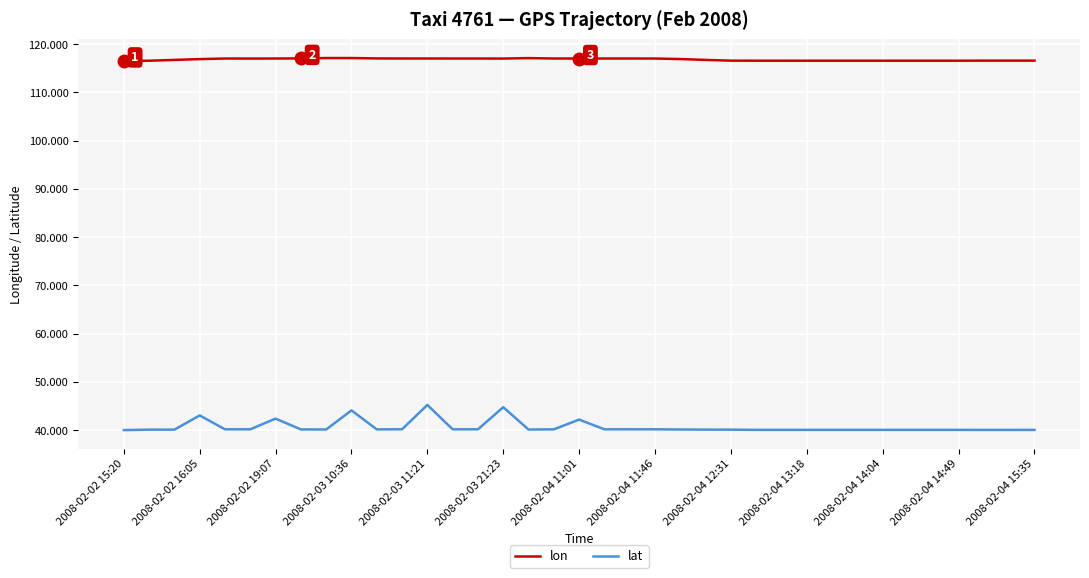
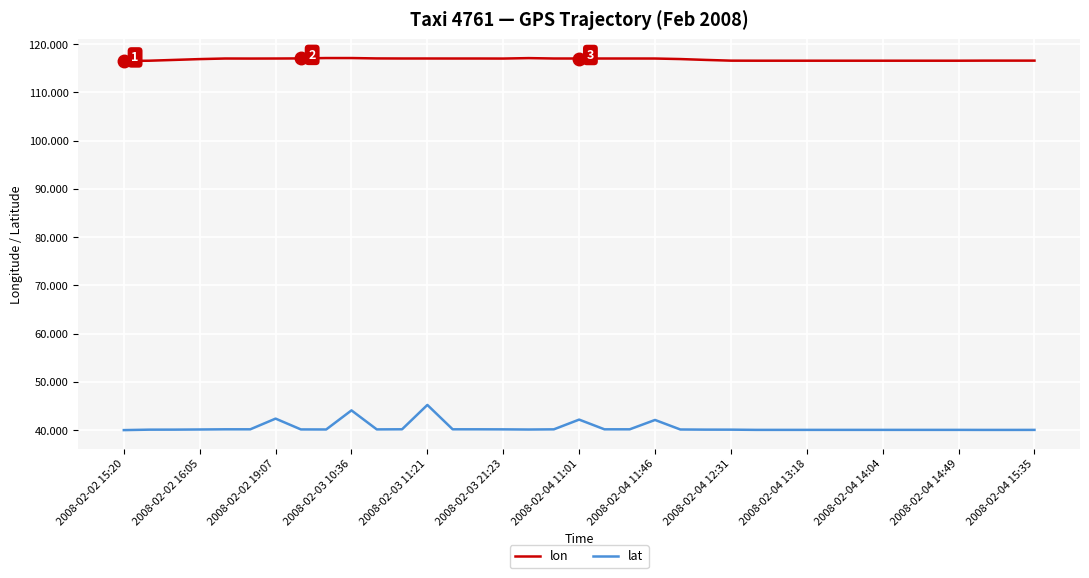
lat, 2008-02-02 16:05: 43 -> 40
lat, 2008-02-03 21:23: 45 -> 40
lat, 2008-02-04 11:46: 40 -> 42
